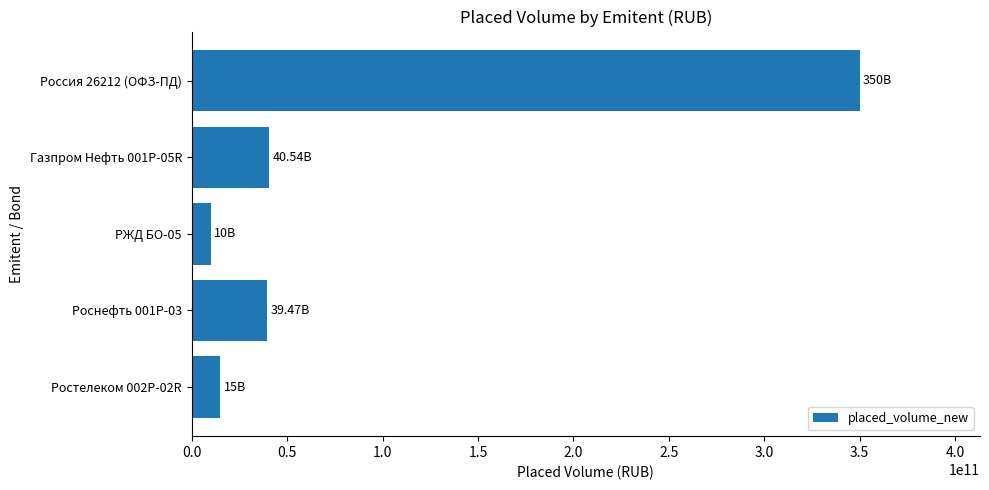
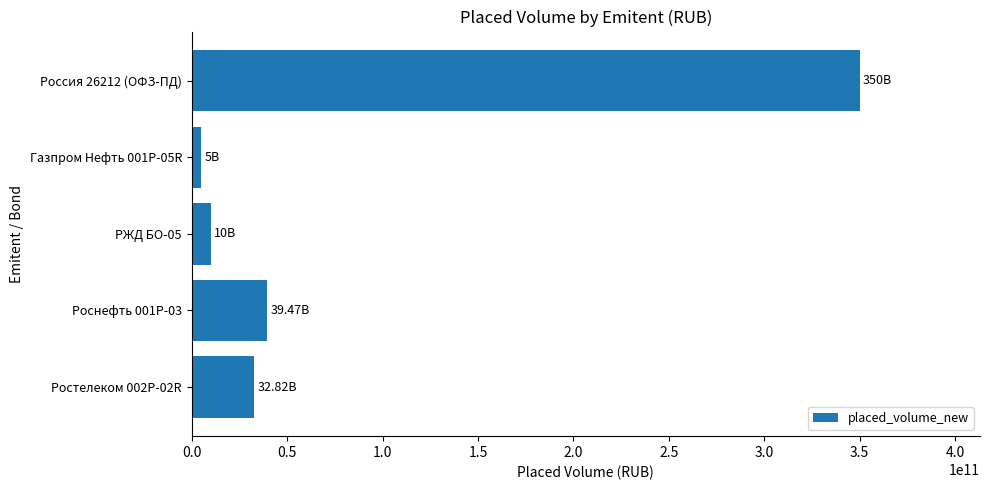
Газпром Нефть 001P-05R: 40.54B -> 5B
Ростелеком 002P-02R: 15B -> 32.82B
